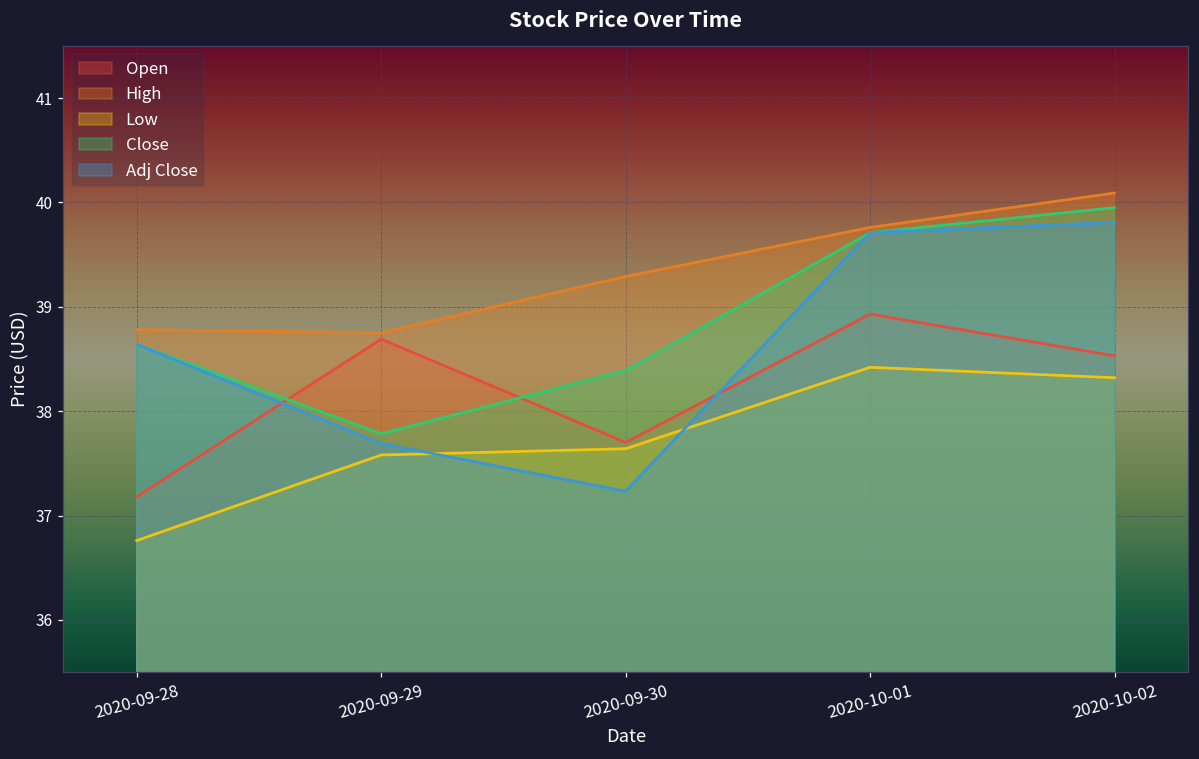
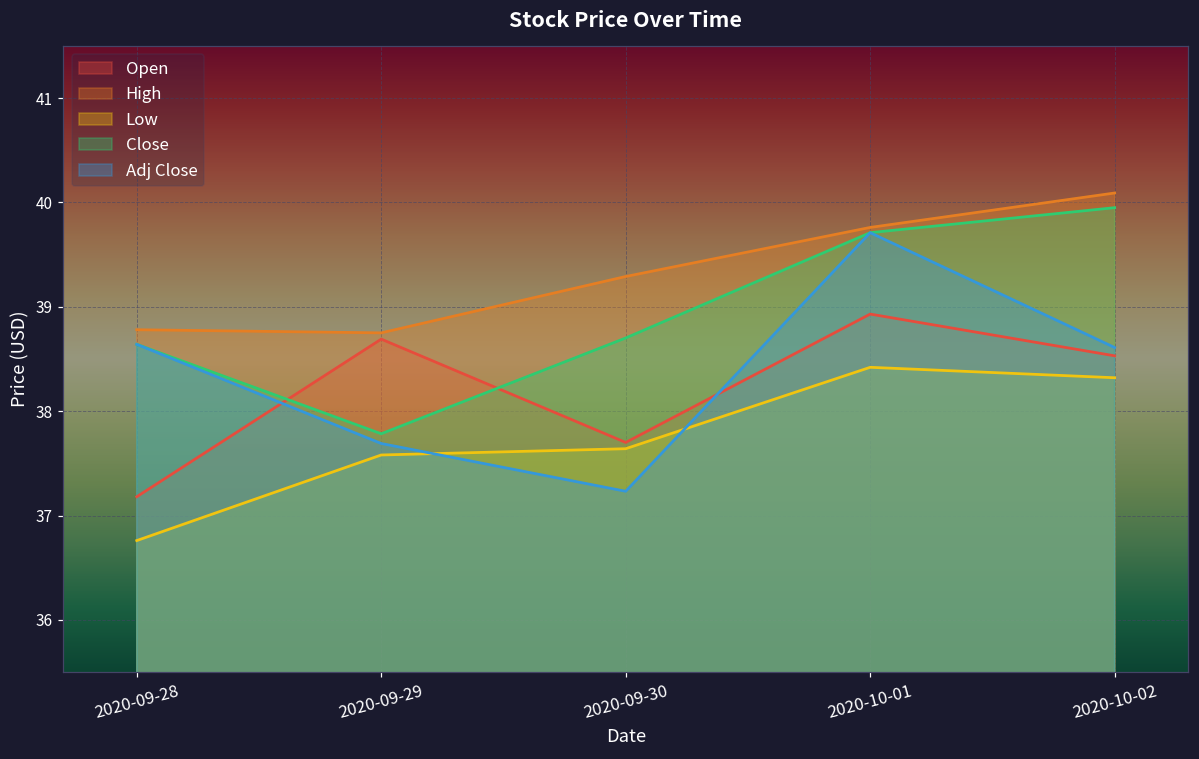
Close, 2020-09-30: 38.4 -> 38.7
Adj Close, 2020-10-02: 39.8 -> 38.6
